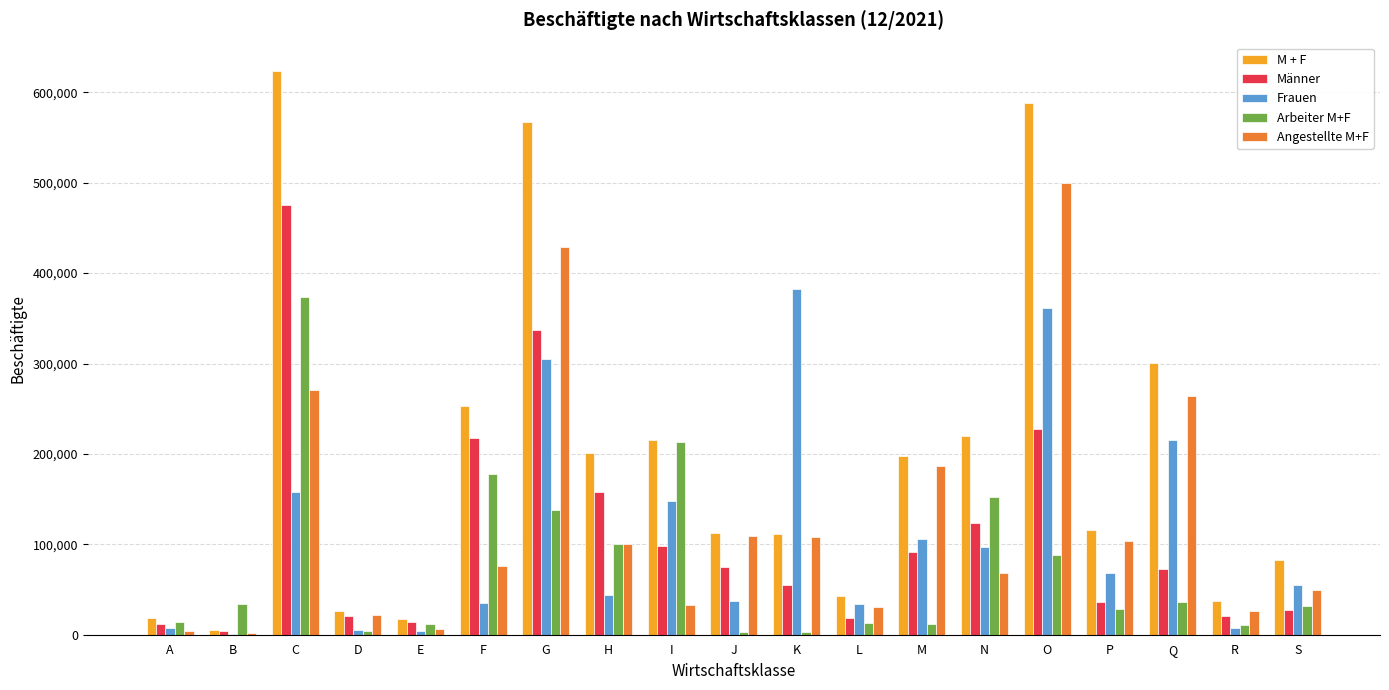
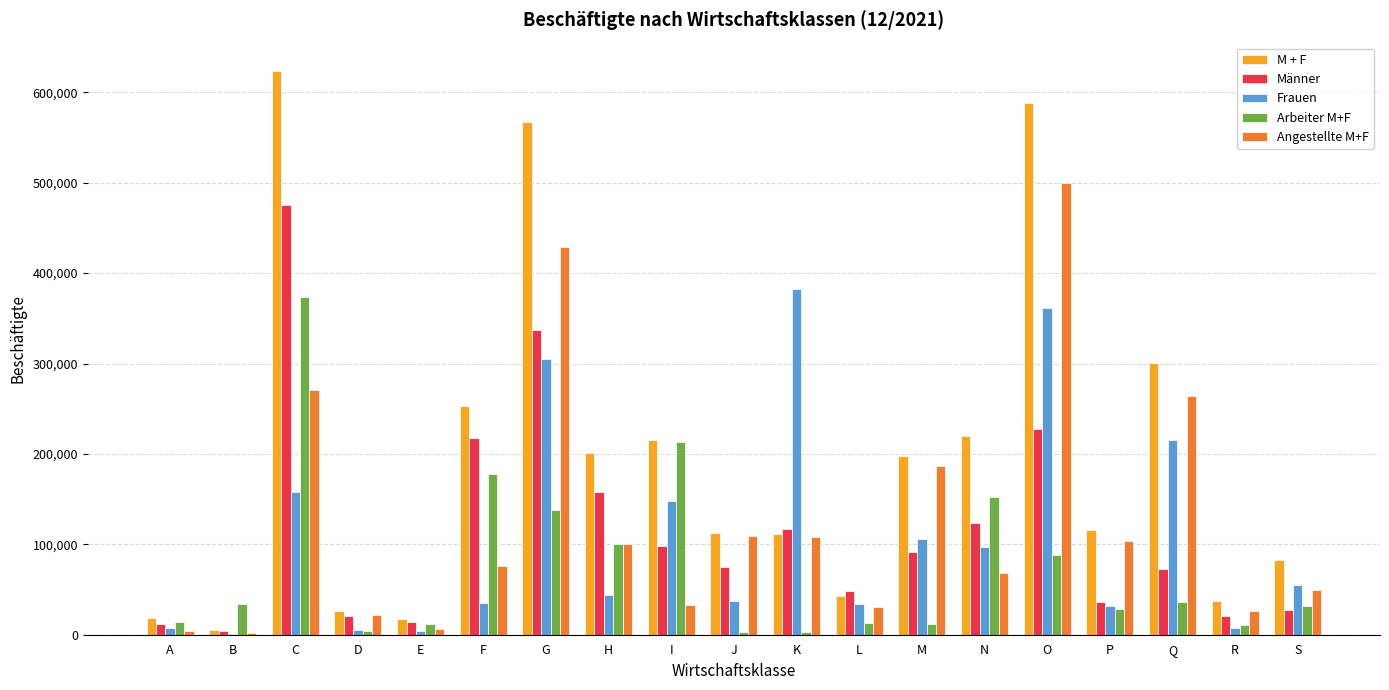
Männer, K: 50,000 -> 120,000
Männer, L: 20,000 -> 50,000
Frauen, P: 70,000 -> 30,000
